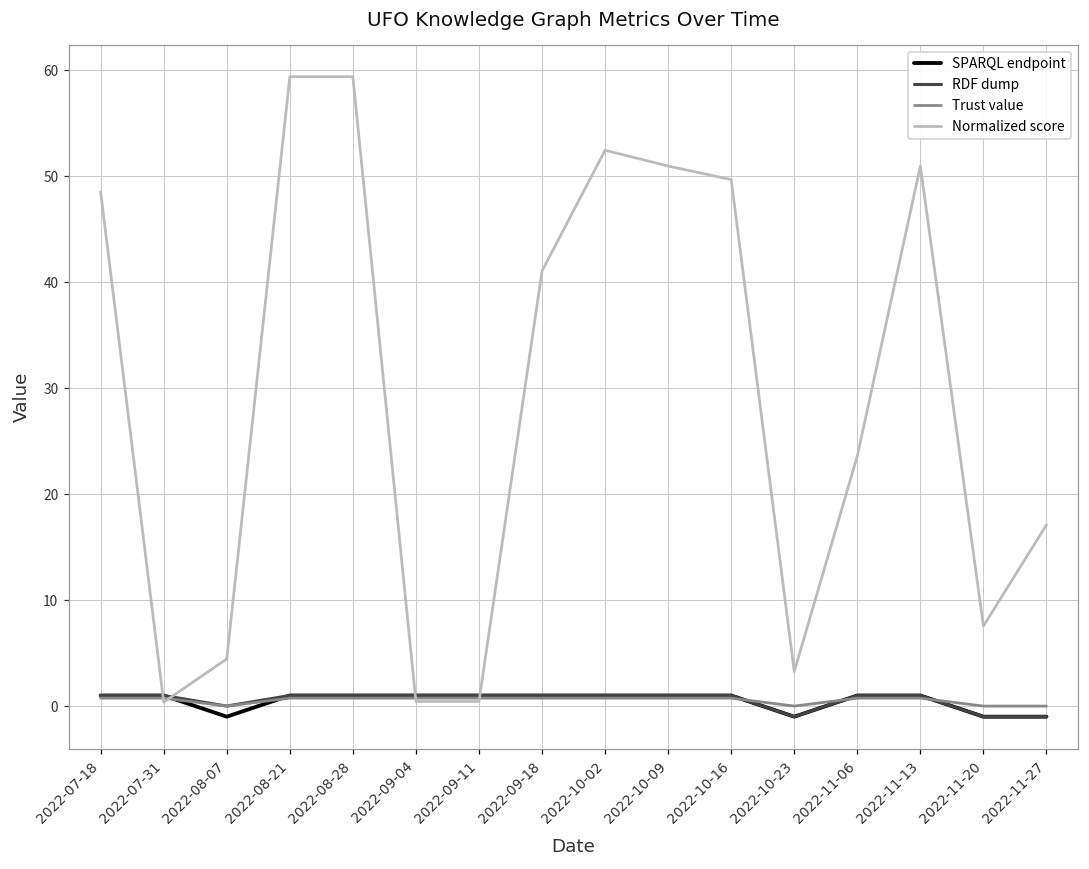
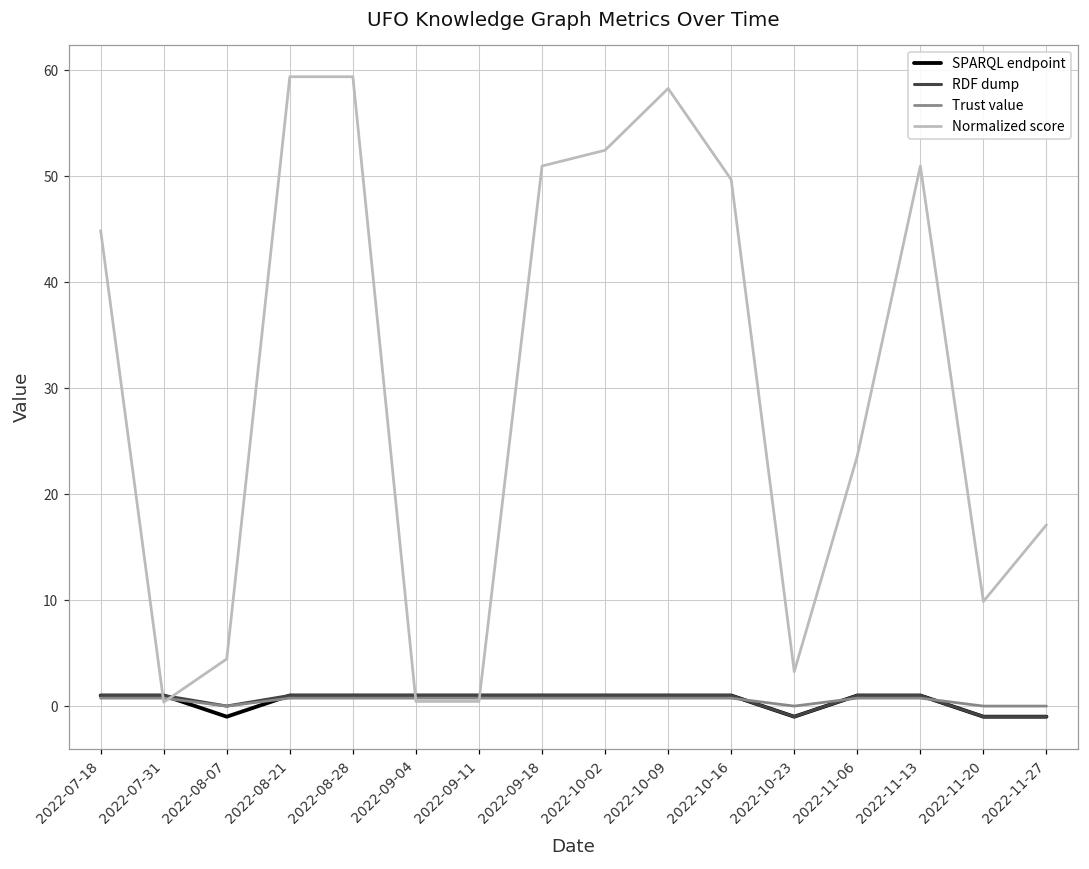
Normalized score, 2022-07-18: 49 -> 45
Normalized score, 2022-09-18: 41 -> 51
Normalized score, 2022-10-09: 51 -> 58
Normalized score, 2022-11-20: 8 -> 10
